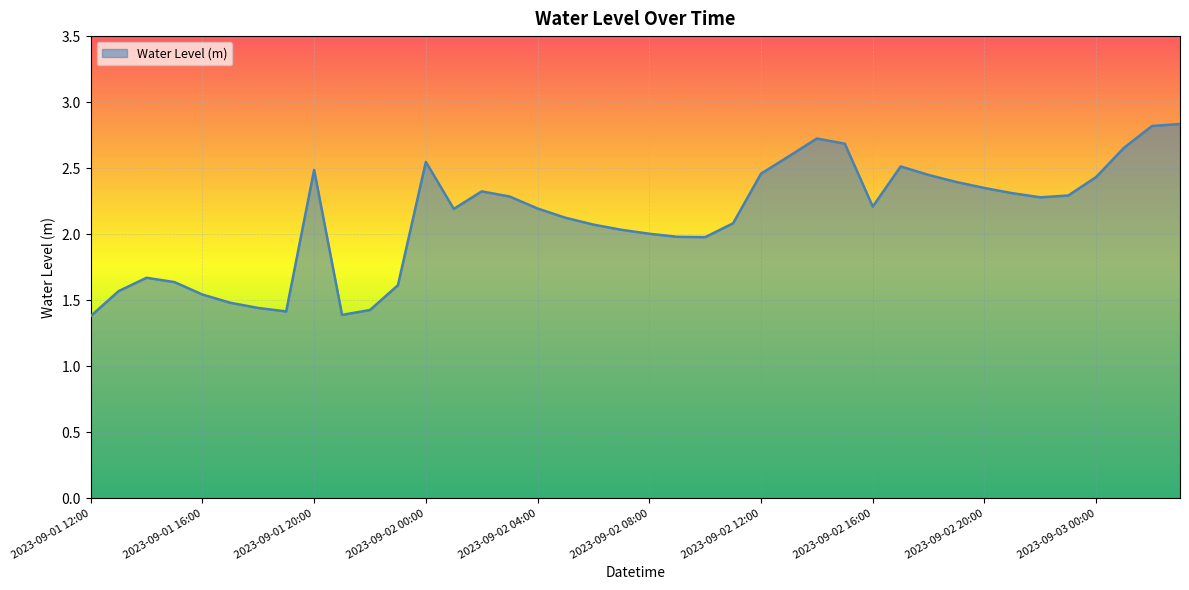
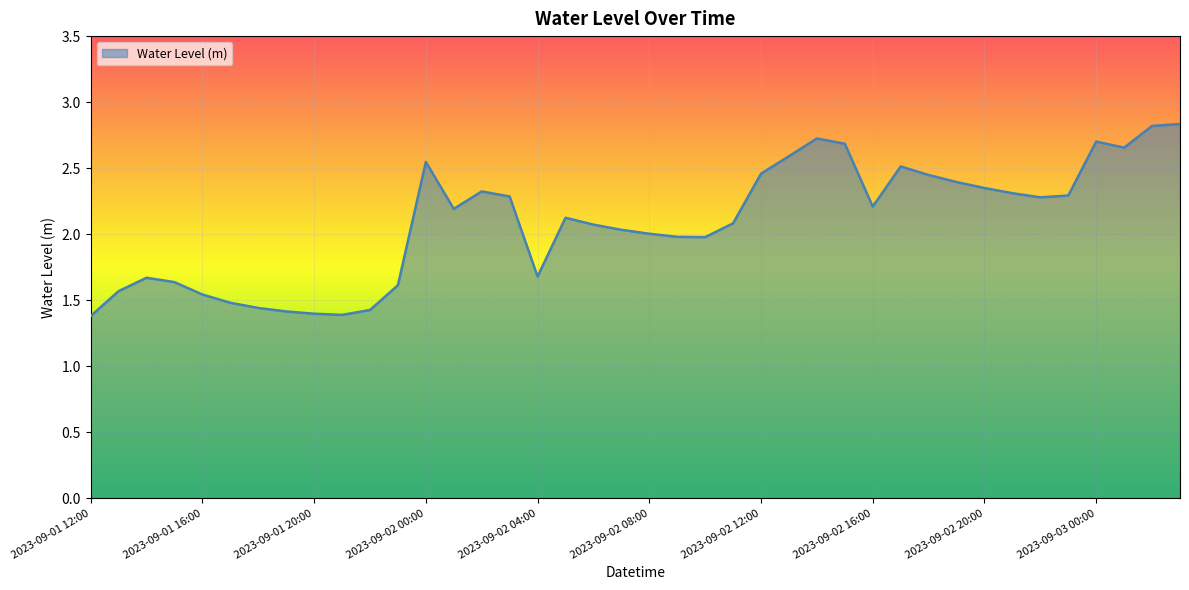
2023-09-01 20:00: 2.49 -> 1.40
2023-09-02 04:00: 2.19 -> 1.68
2023-09-03 00:00: 2.43 -> 2.70
